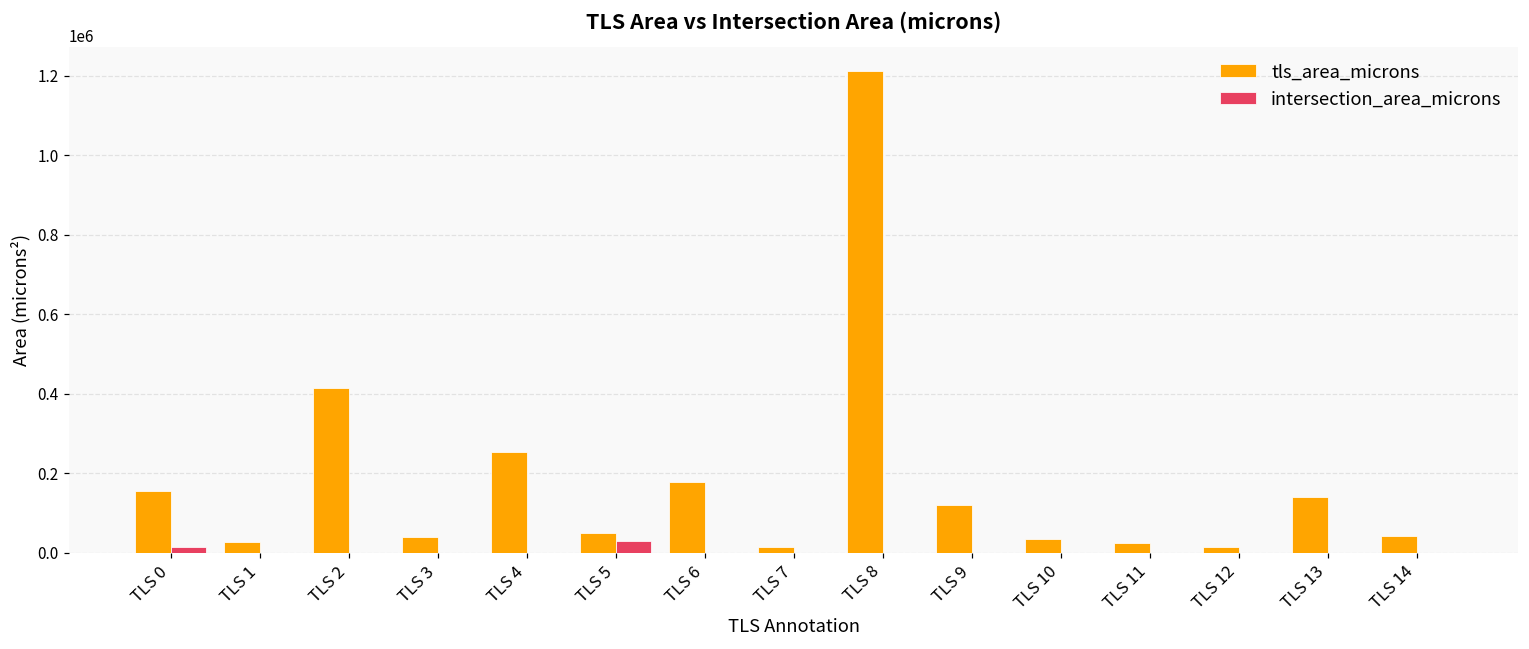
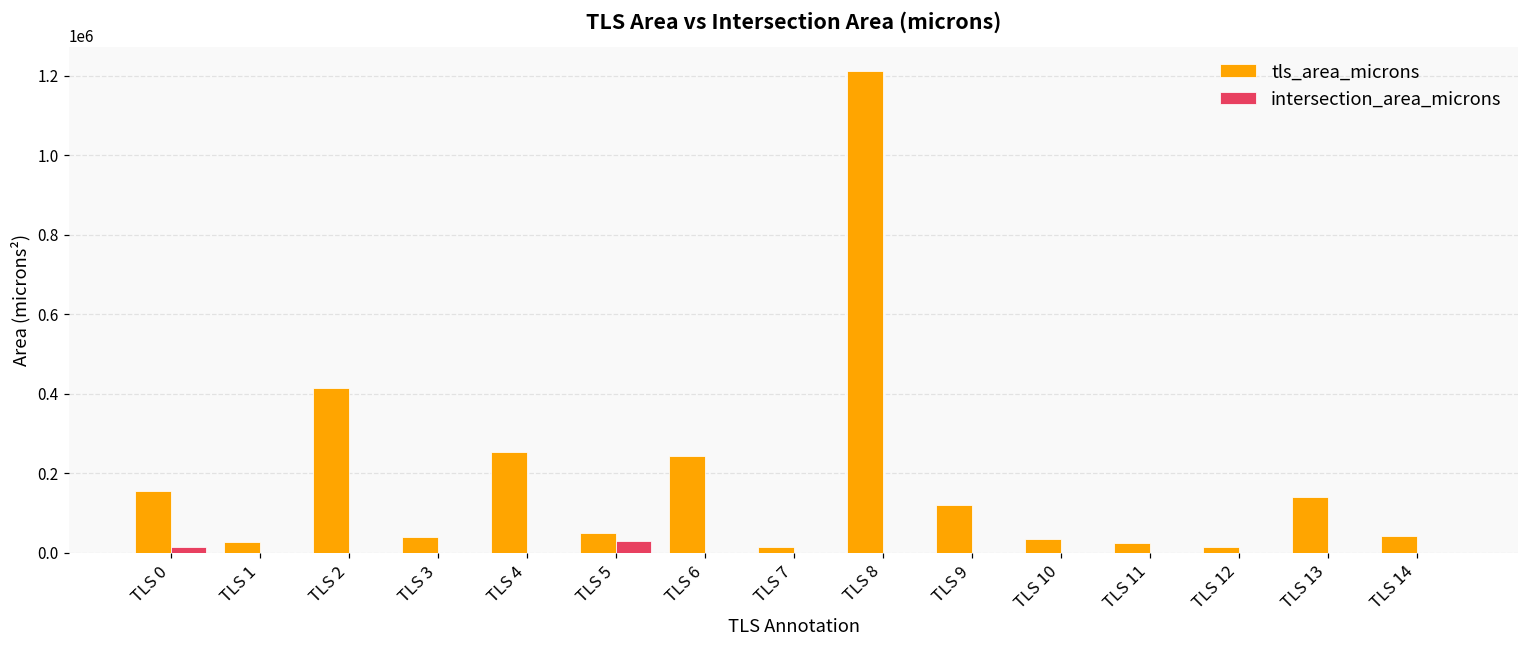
tls_area_microns, TLS 6: 180000 -> 240000
